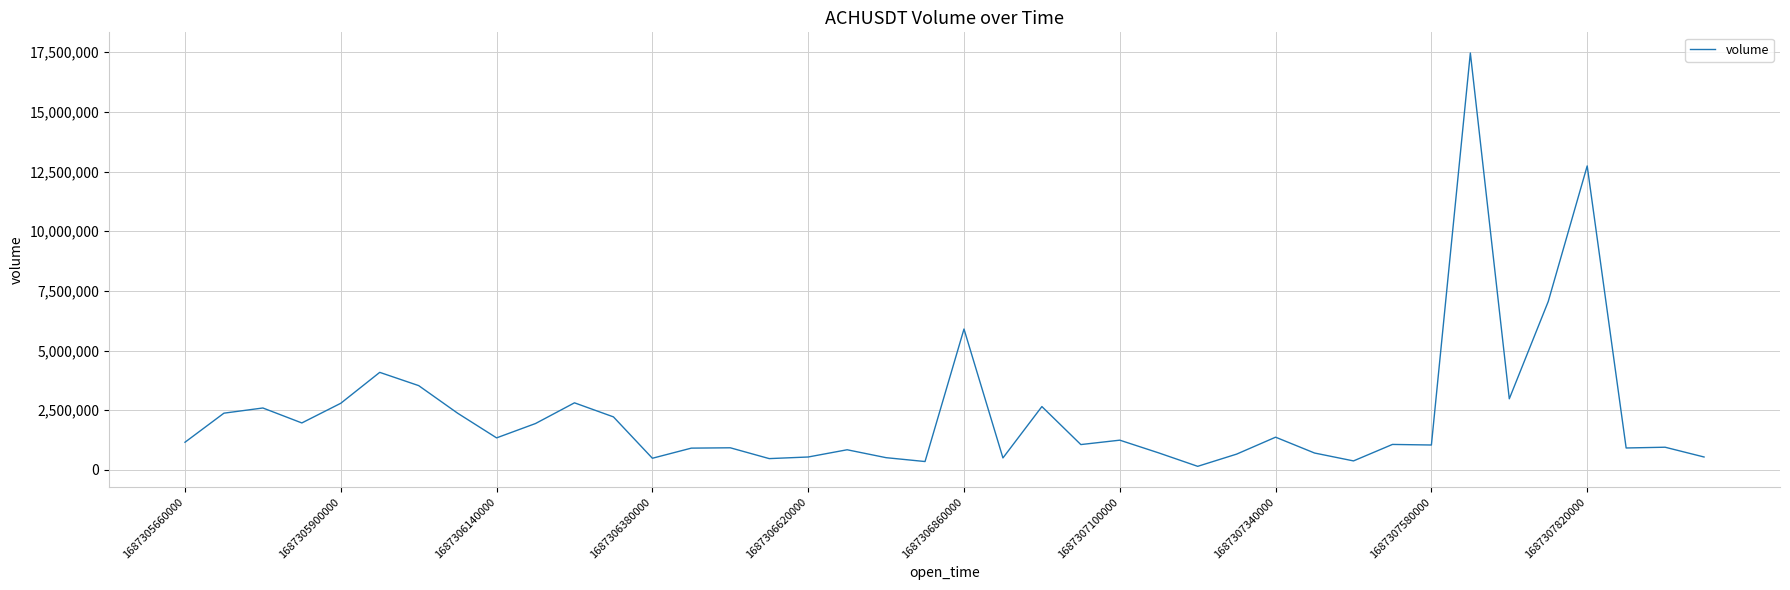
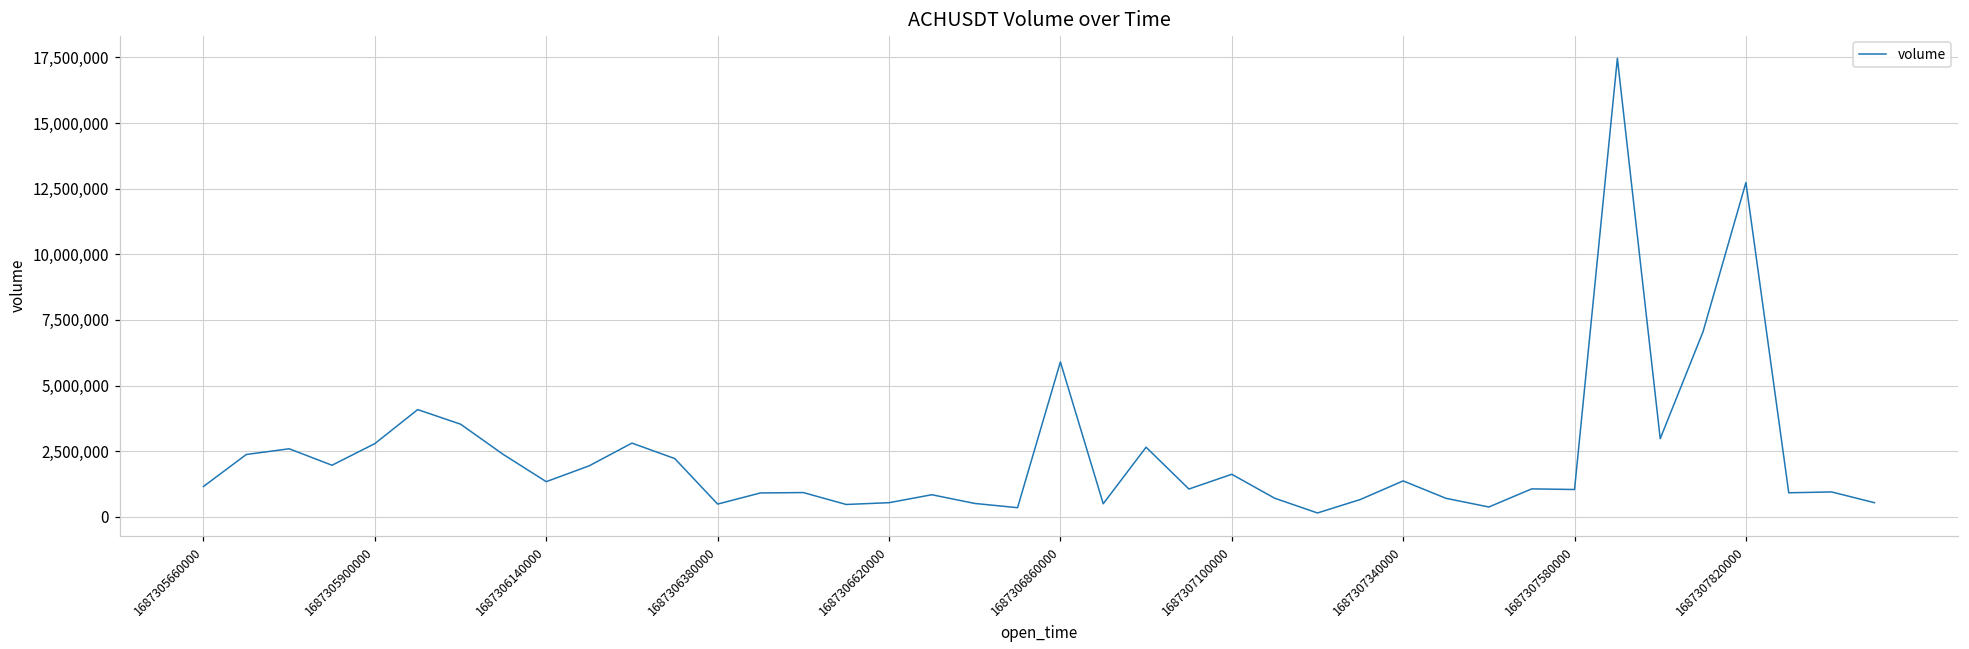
1687307100000: 1,200,000 -> 1,600,000
